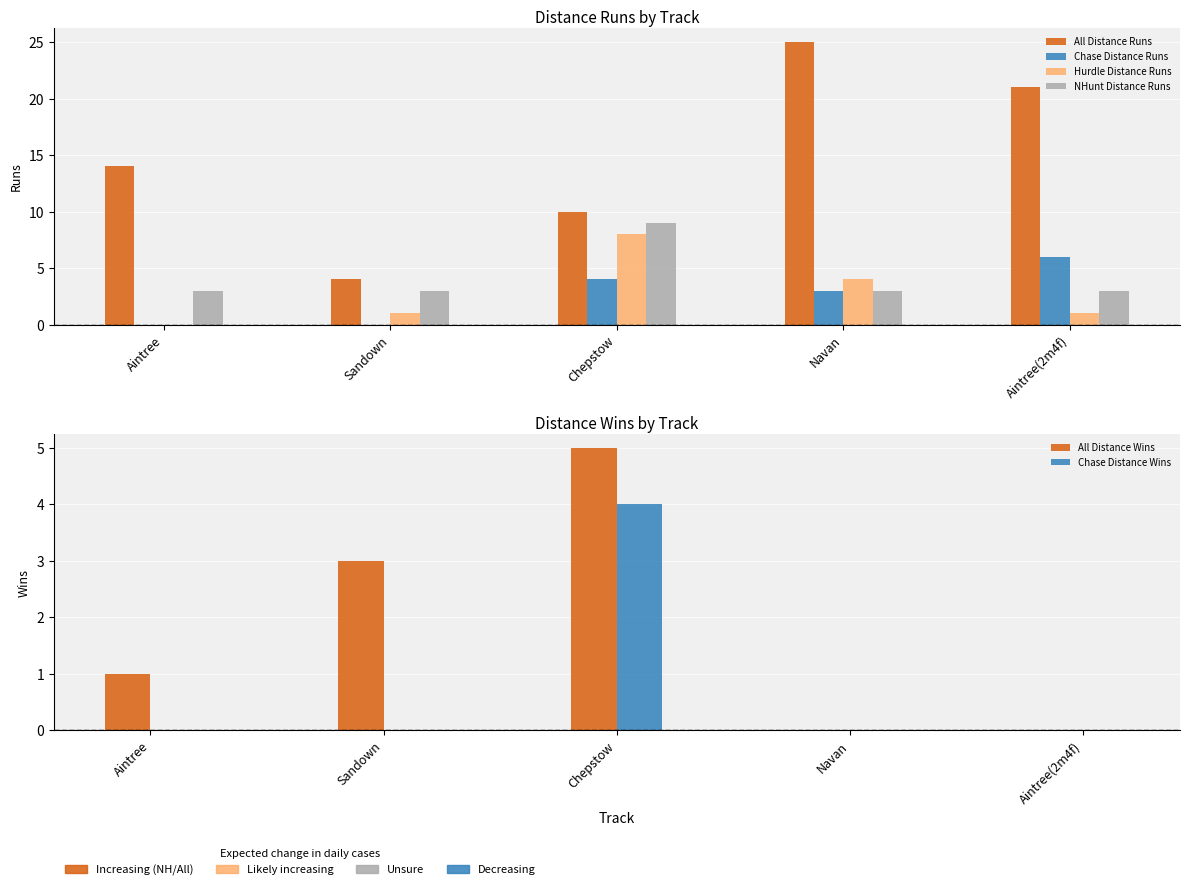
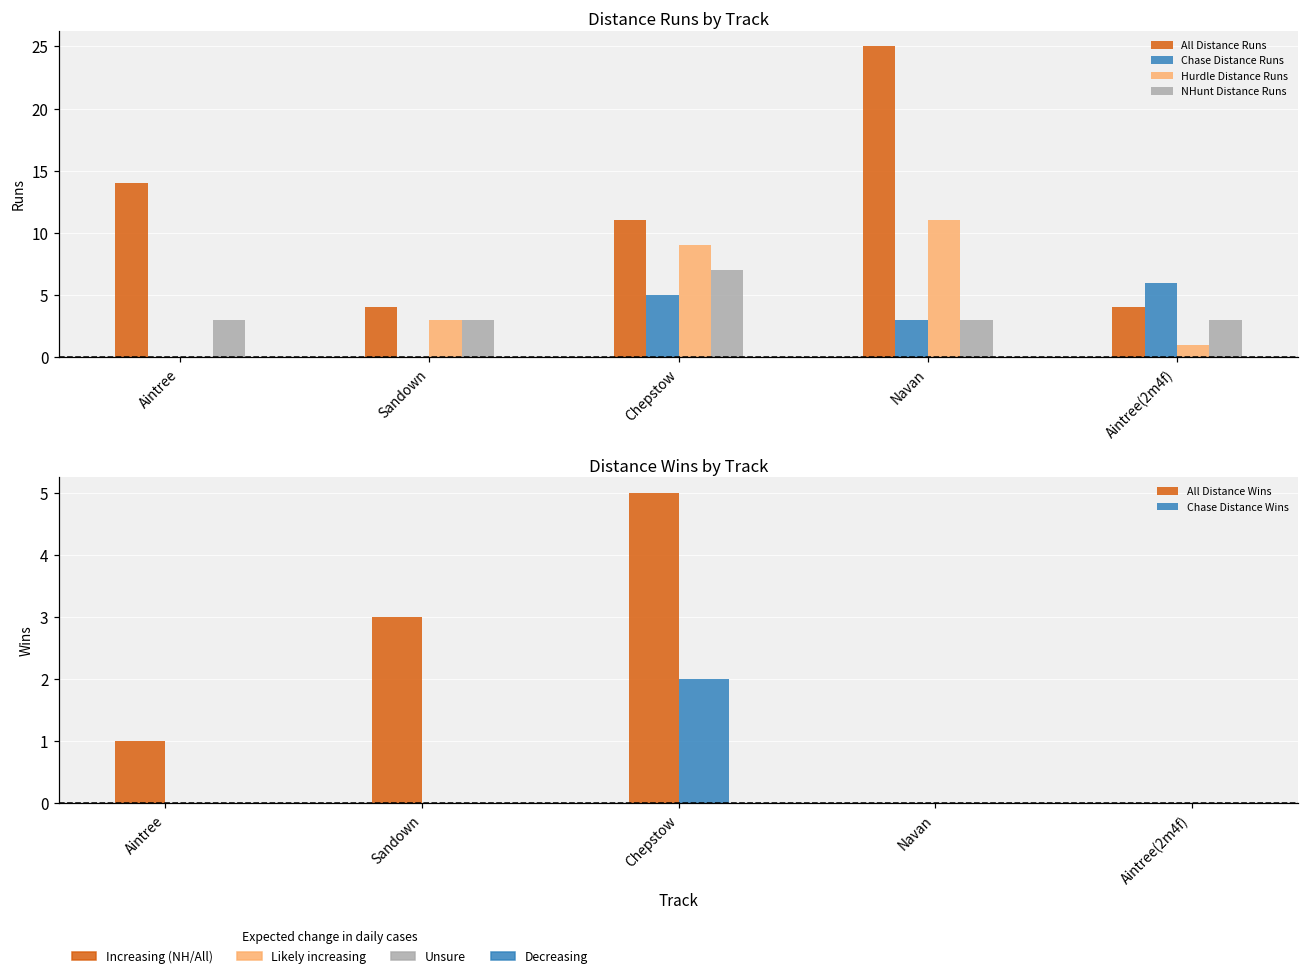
Distance Runs by Track, Hurdle Distance Runs, Sandown: 1 -> 3
Distance Runs by Track, All Distance Runs, Chepstow: 10 -> 11
Distance Runs by Track, Chase Distance Runs, Chepstow: 4 -> 5
Distance Runs by Track, Hurdle Distance Runs, Chepstow: 8 -> 9
Distance Runs by Track, NHunt Distance Runs, Chepstow: 9 -> 7
Distance Runs by Track, Hurdle Distance Runs, Navan: 4 -> 11
Distance Runs by Track, All Distance Runs, Aintree(2m4f): 21 -> 4
Distance Wins by Track, Chase Distance Wins, Chepstow: 4 -> 2
